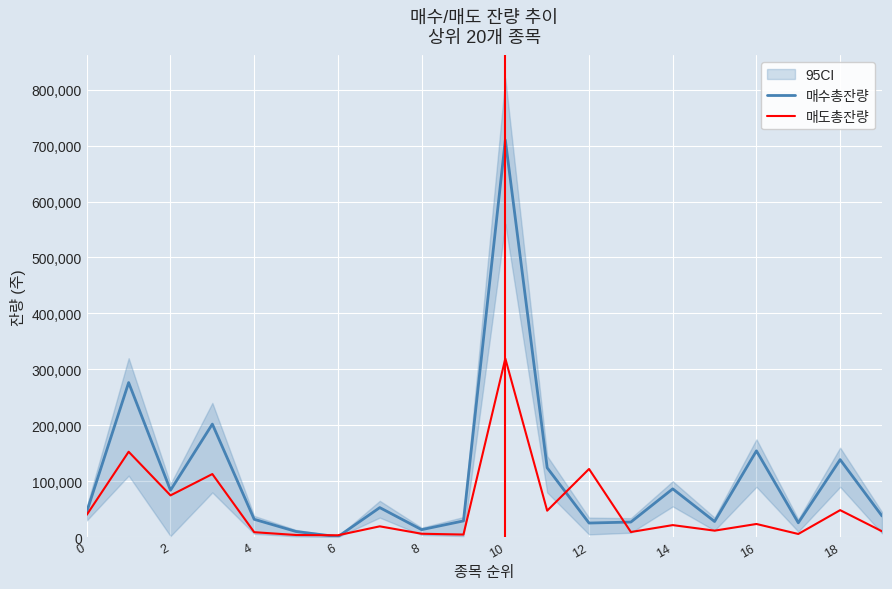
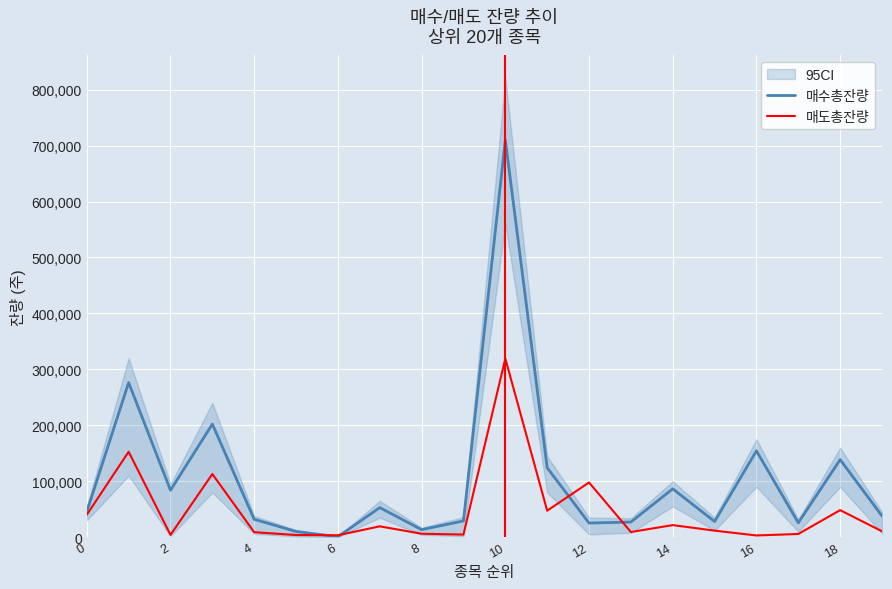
매도총잔량, 2: 70,000 -> 0
매도총잔량, 12: 120,000 -> 100,000
매도총잔량, 16: 20,000 -> 0
